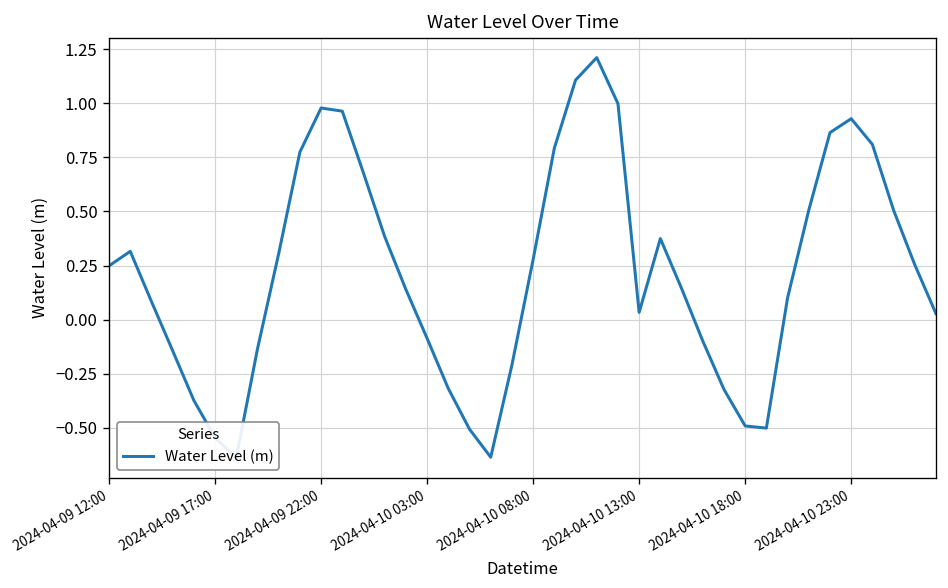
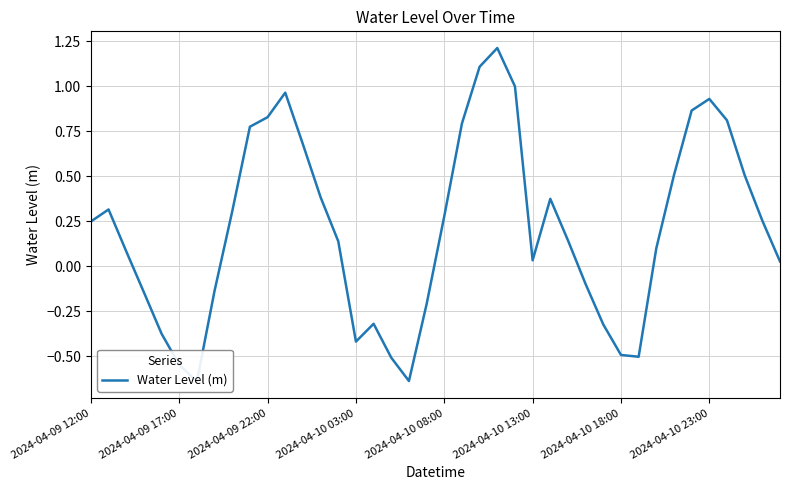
2024-04-09 22:00: 0.98 -> 0.83
2024-04-10 03:00: -0.09 -> -0.42
